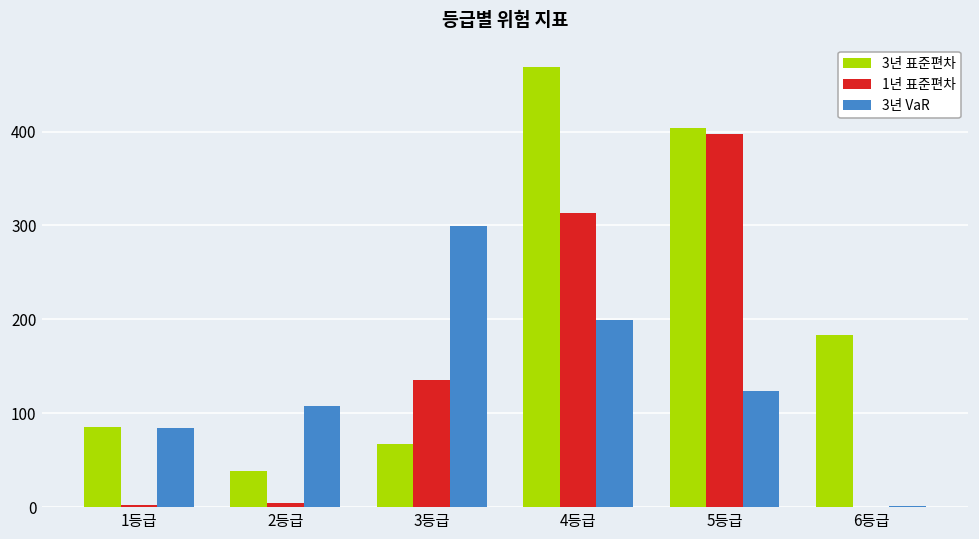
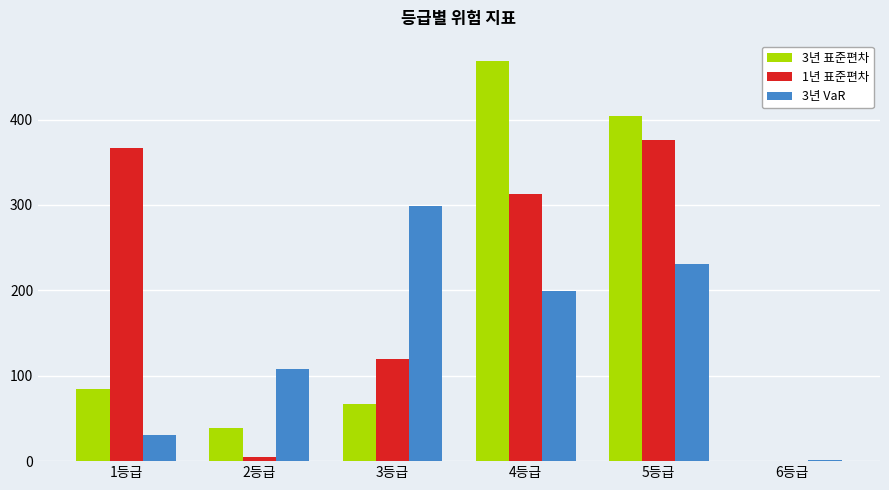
1년 표준편차, 1등급: 0 -> 370
3년 VaR, 1등급: 80 -> 30
1년 표준편차, 3등급: 140 -> 120
1년 표준편차, 5등급: 400 -> 380
3년 VaR, 5등급: 120 -> 230
3년 표준편차, 6등급: 180 -> 0
